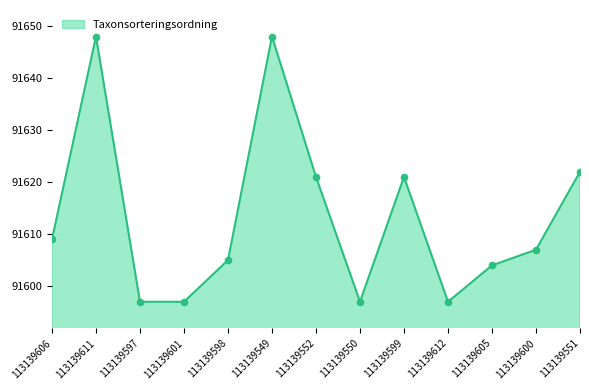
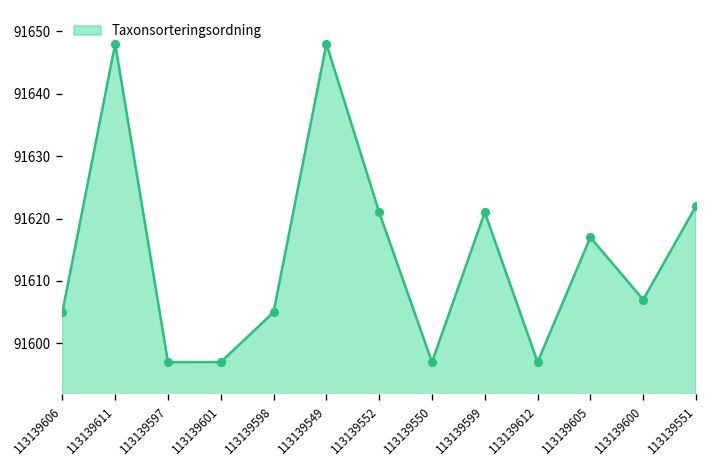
113139606: 91609 -> 91605
113139605: 91604 -> 91617
